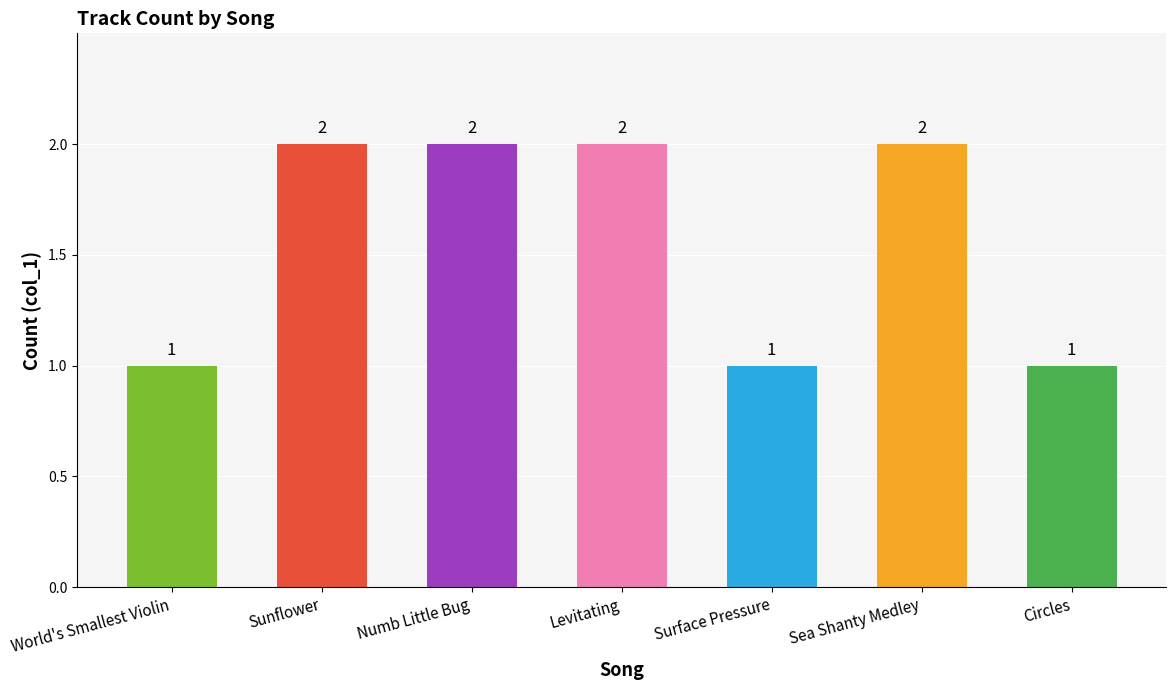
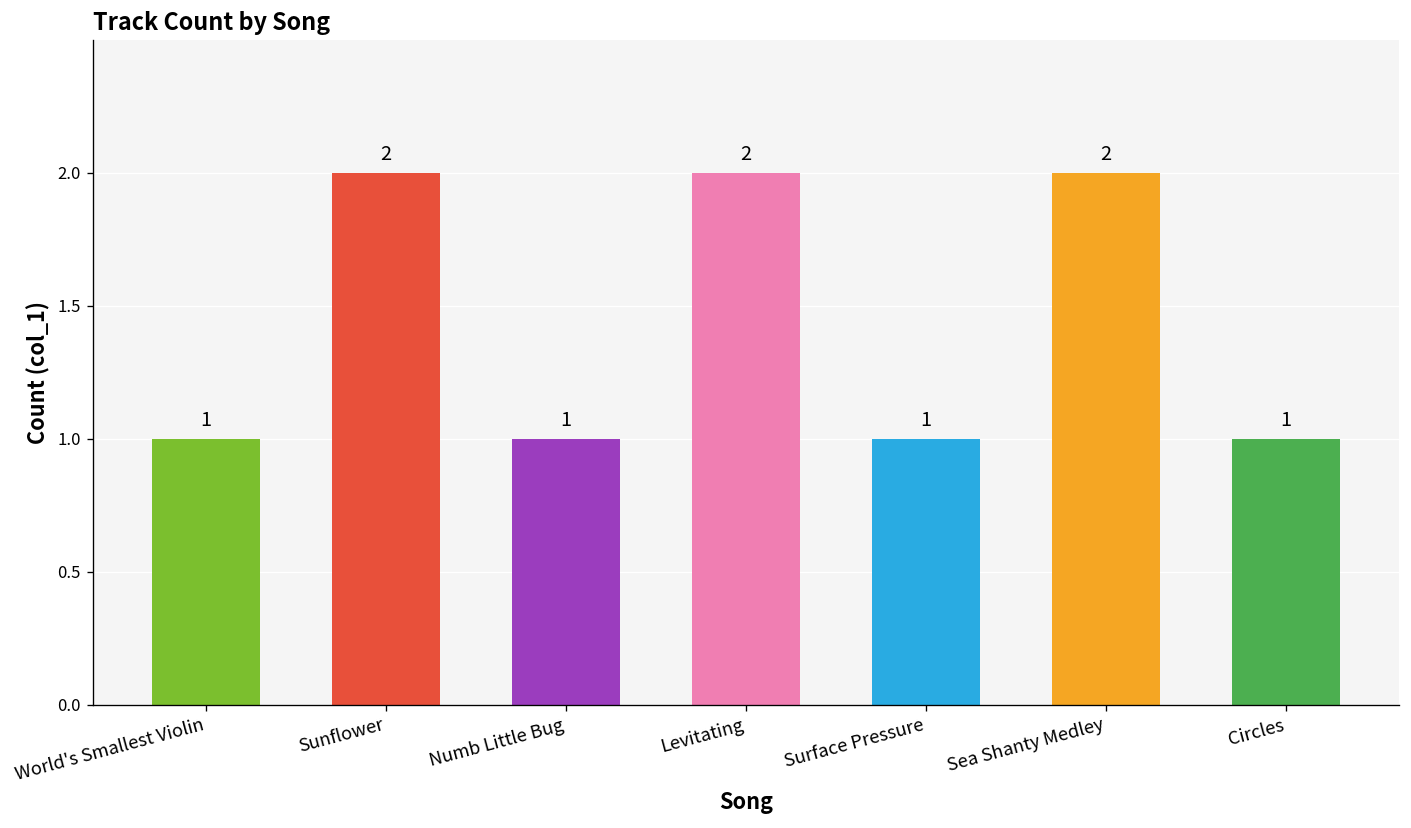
Numb Little Bug: 2 -> 1
